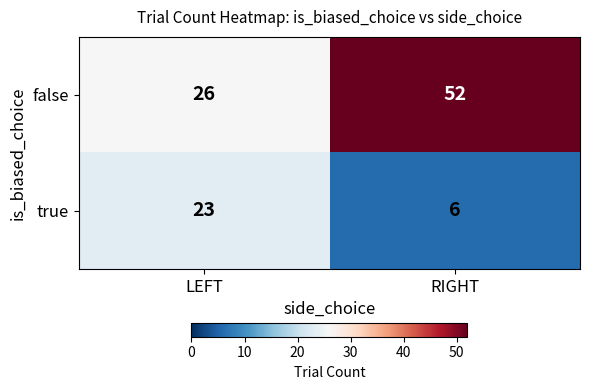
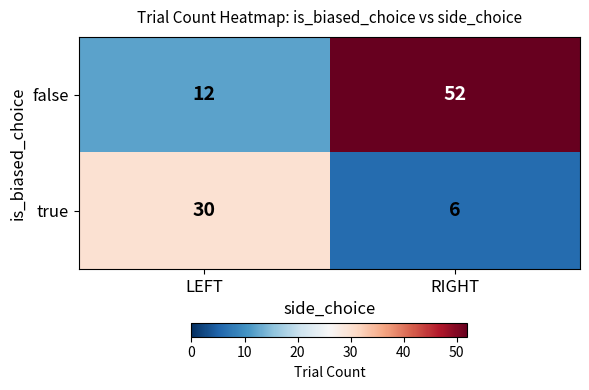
false, LEFT: 26 -> 12
true, LEFT: 23 -> 30
